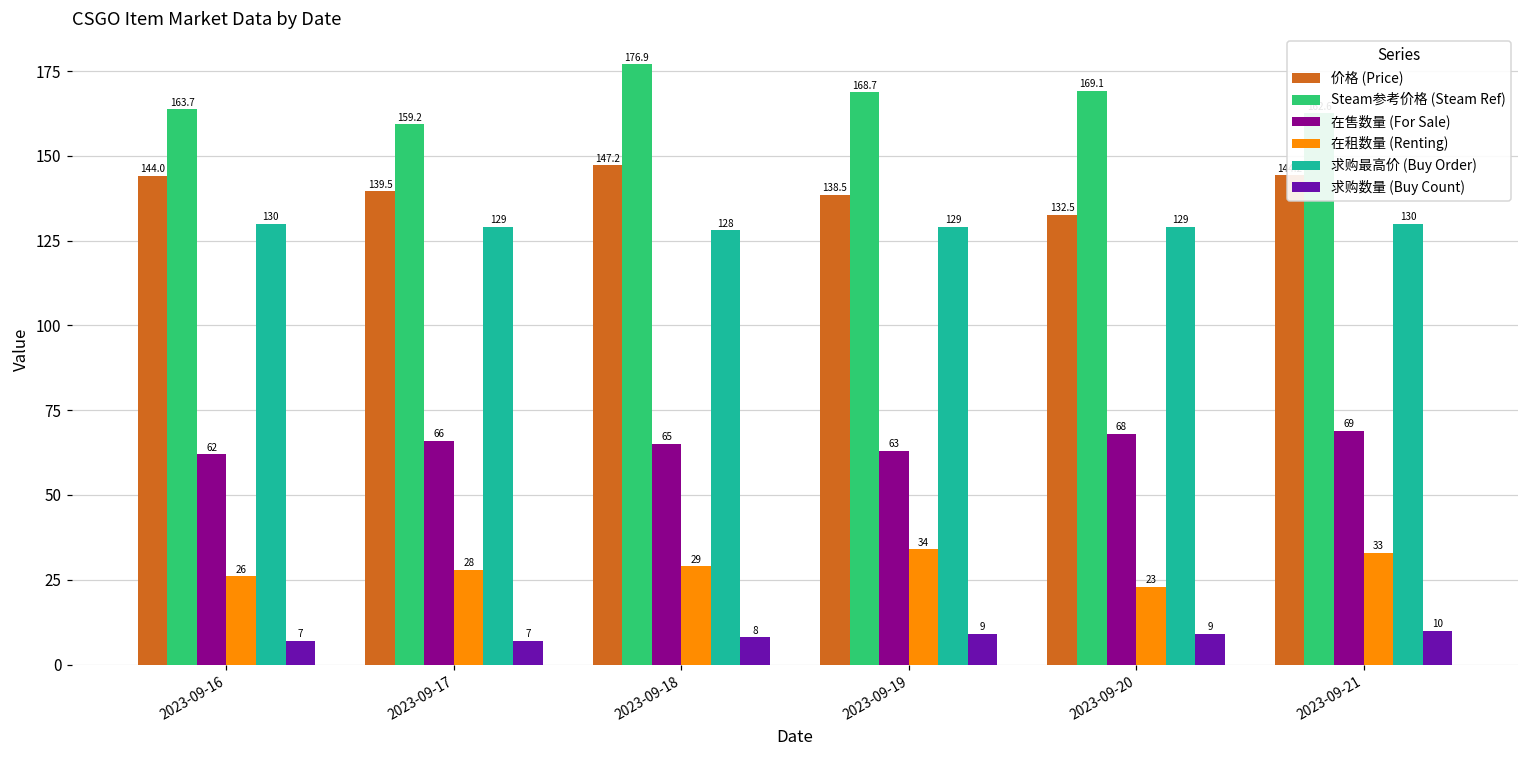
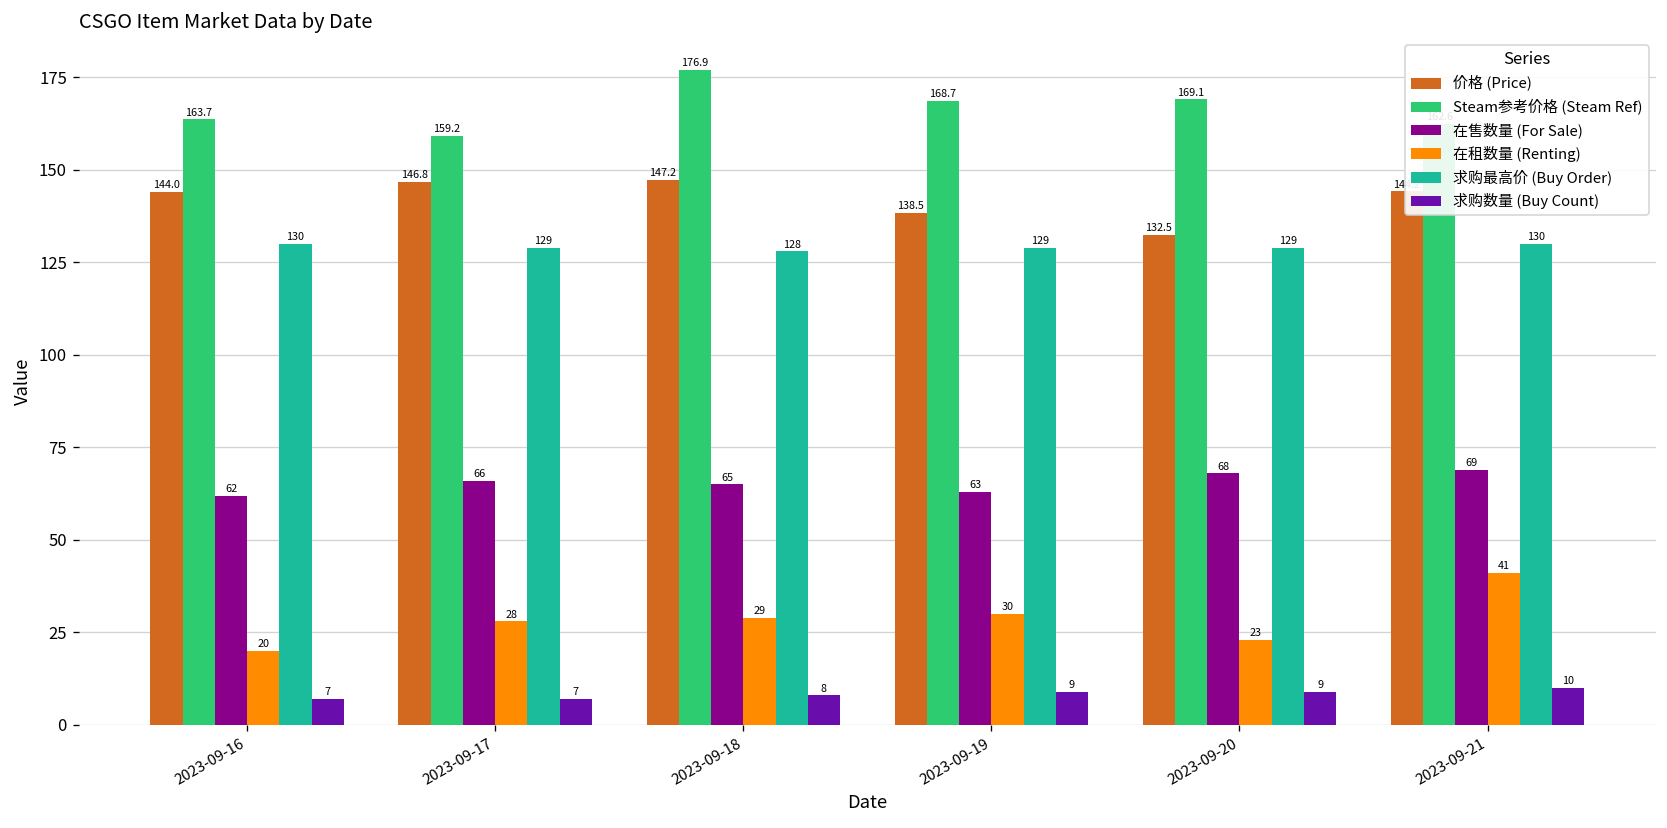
在租数量 (Renting), 2023-09-16: 26 -> 20
价格 (Price), 2023-09-17: 139.5 -> 146.8
在租数量 (Renting), 2023-09-19: 34 -> 30
在租数量 (Renting), 2023-09-21: 33 -> 41
